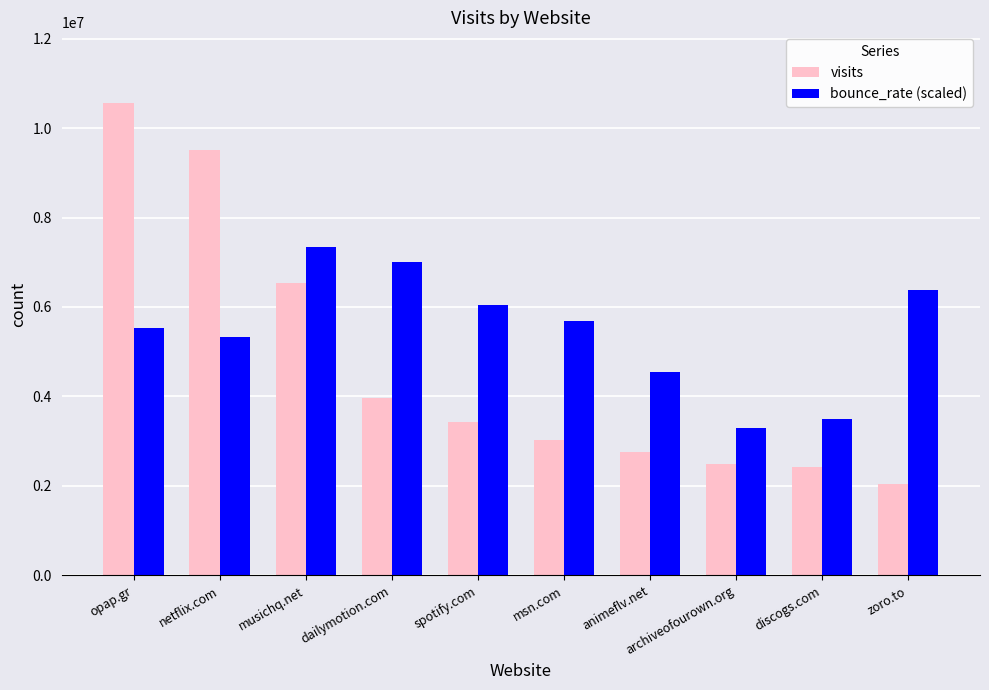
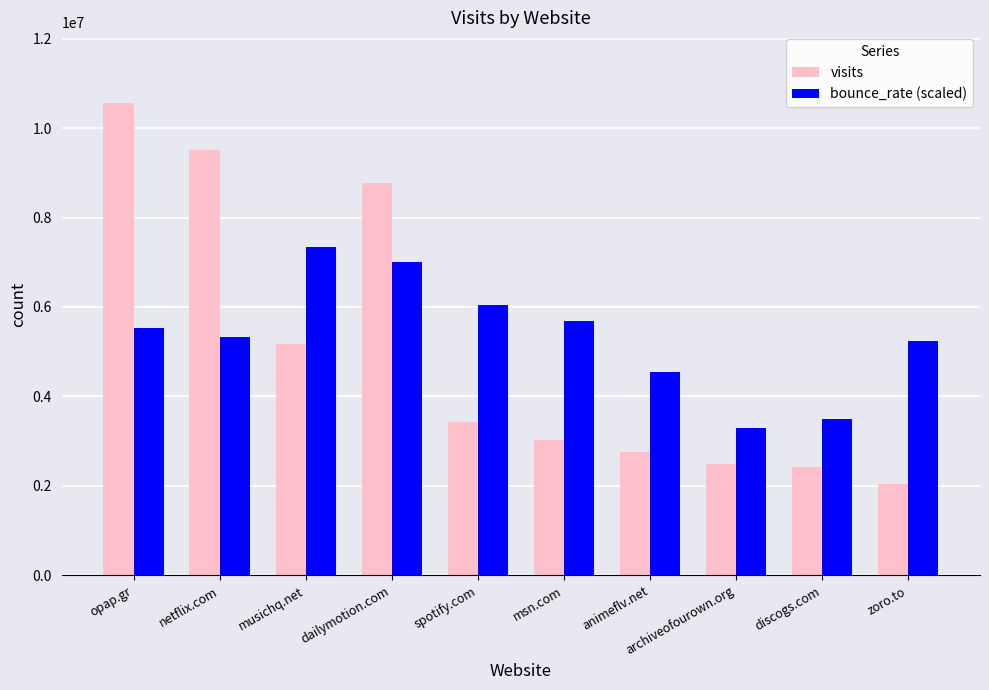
visits, musichq.net: 6500000 -> 5200000
visits, dailymotion.com: 4000000 -> 8800000
bounce_rate (scaled), zoro.to: 6400000 -> 5200000
